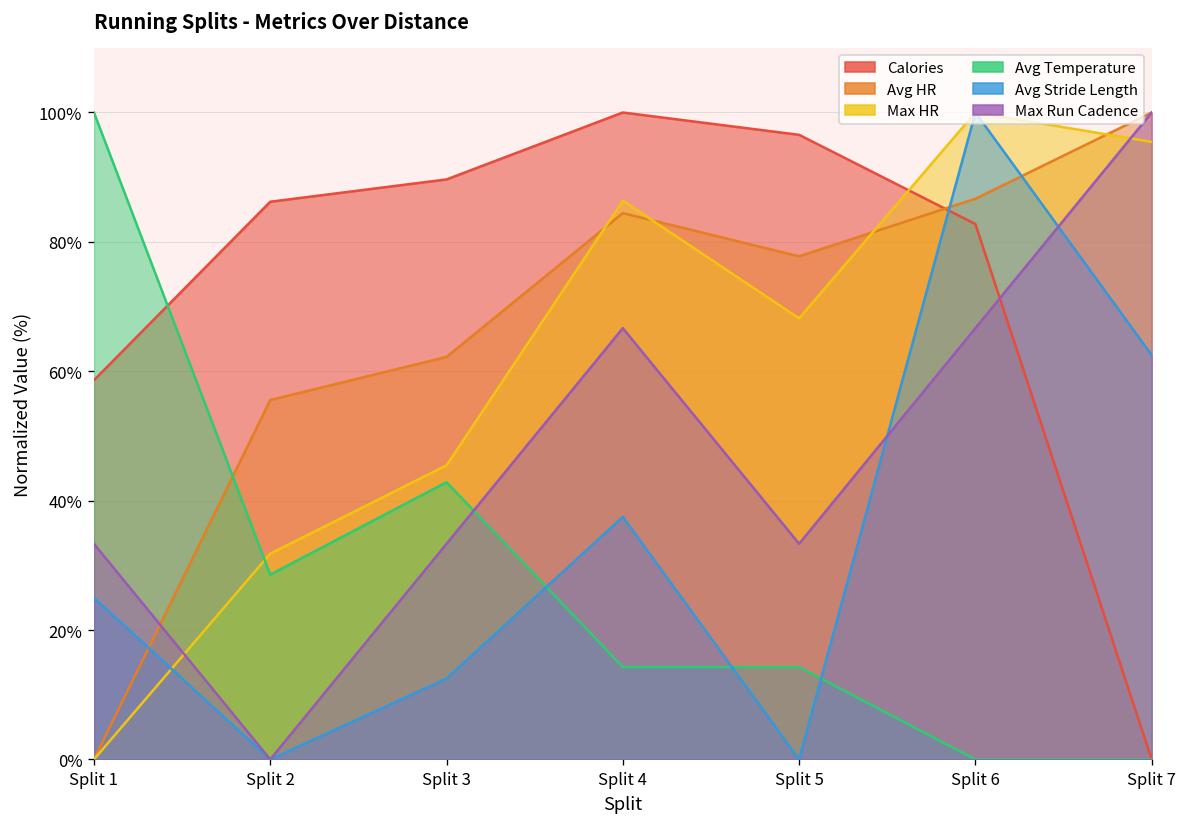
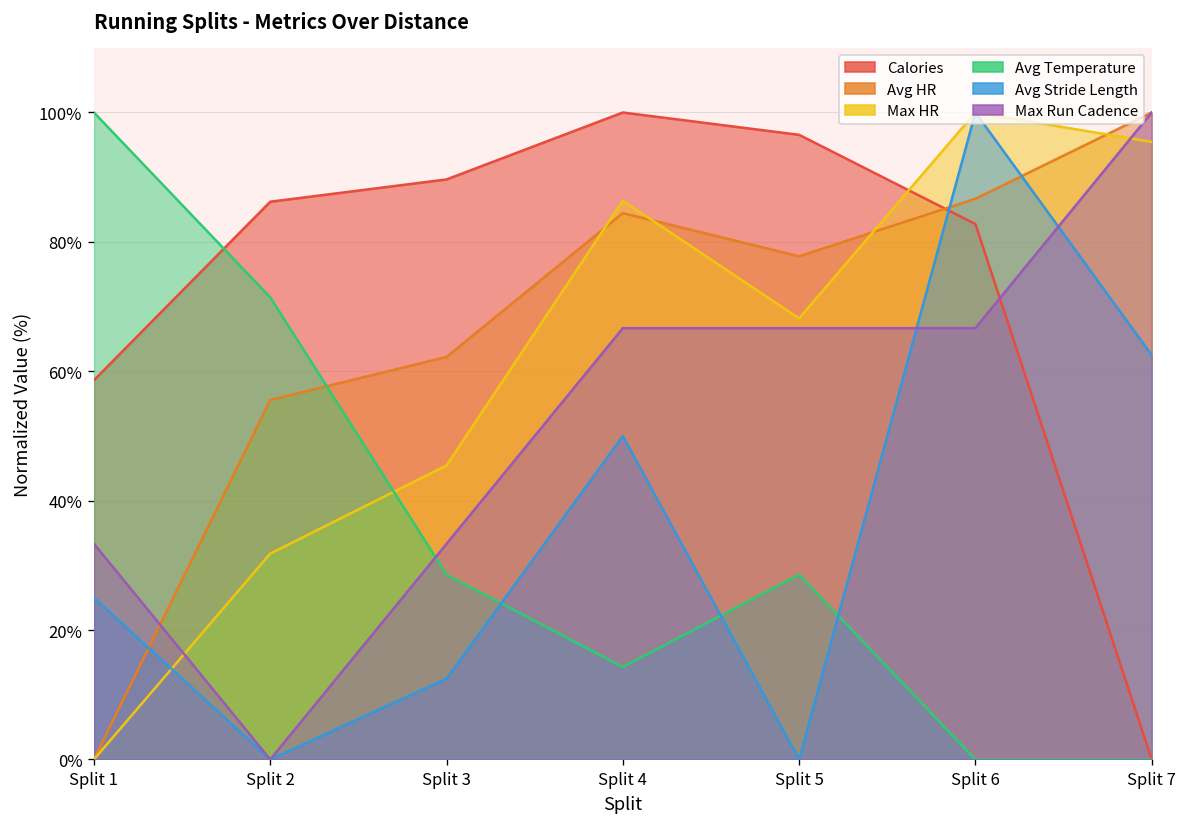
Avg Temperature, Split 2: 29% -> 71%
Avg Temperature, Split 3: 43% -> 29%
Avg Stride Length, Split 4: 37% -> 50%
Avg Temperature, Split 5: 14% -> 29%
Max Run Cadence, Split 5: 33% -> 67%
